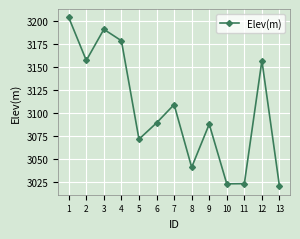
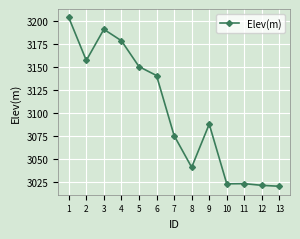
5: 3070 -> 3150
6: 3090 -> 3140
7: 3110 -> 3080
12: 3160 -> 3020
